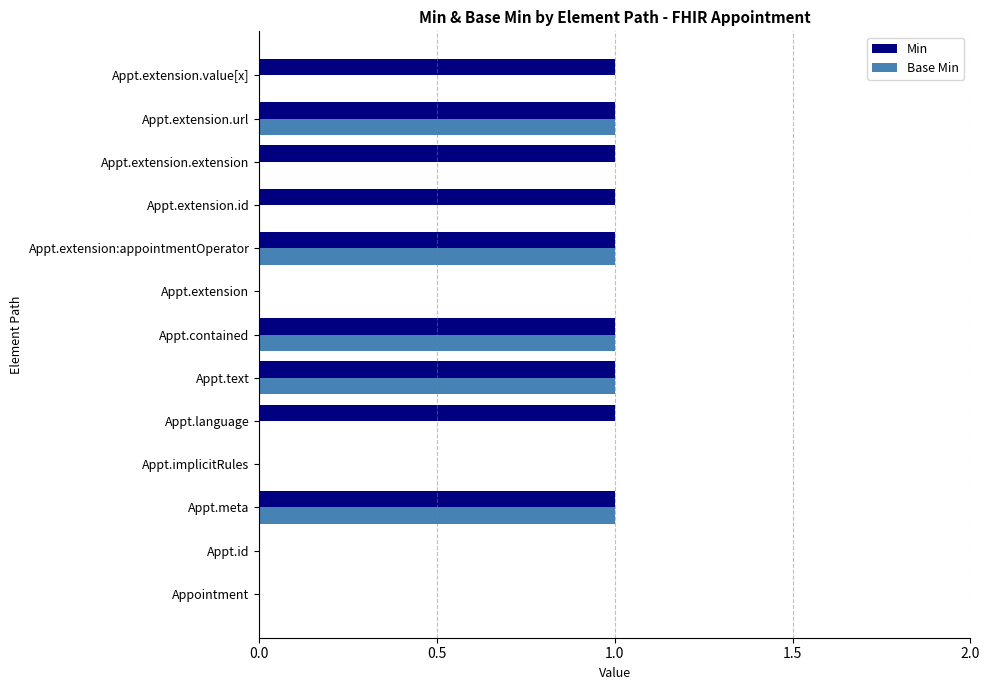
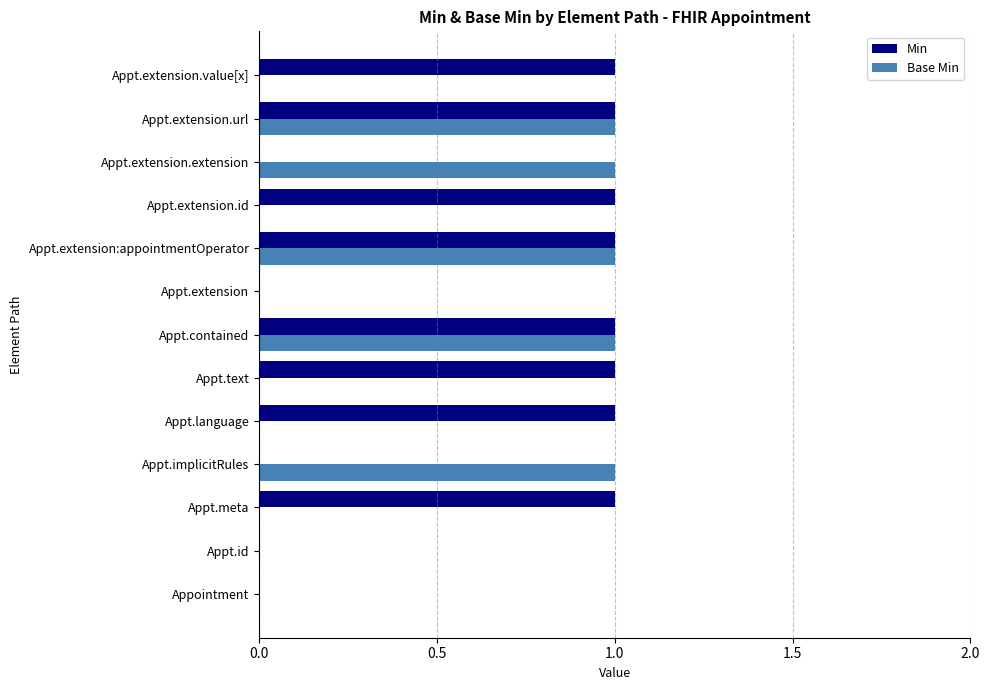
Min, Appt.extension.extension: 1 -> 0
Base Min, Appt.extension.extension: 0 -> 1
Base Min, Appt.text: 1 -> 0
Base Min, Appt.implicitRules: 0 -> 1
Base Min, Appt.meta: 1 -> 0
